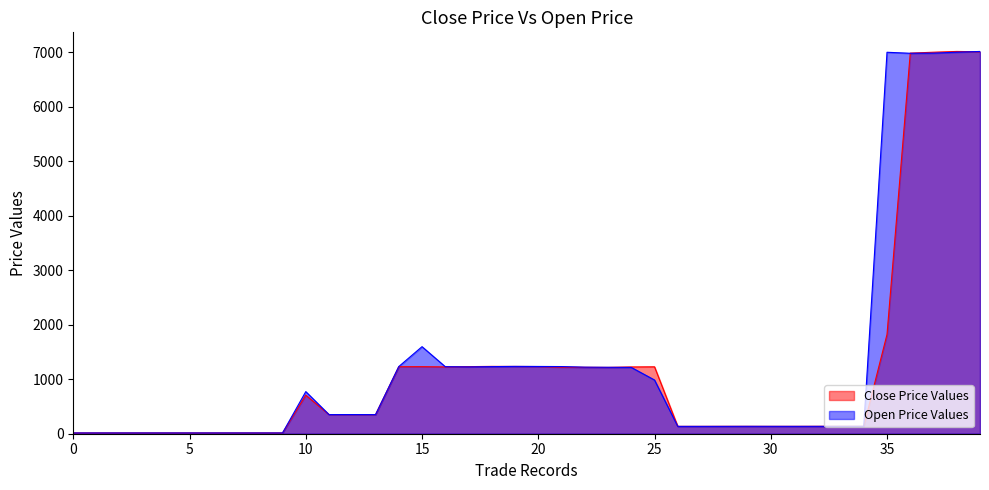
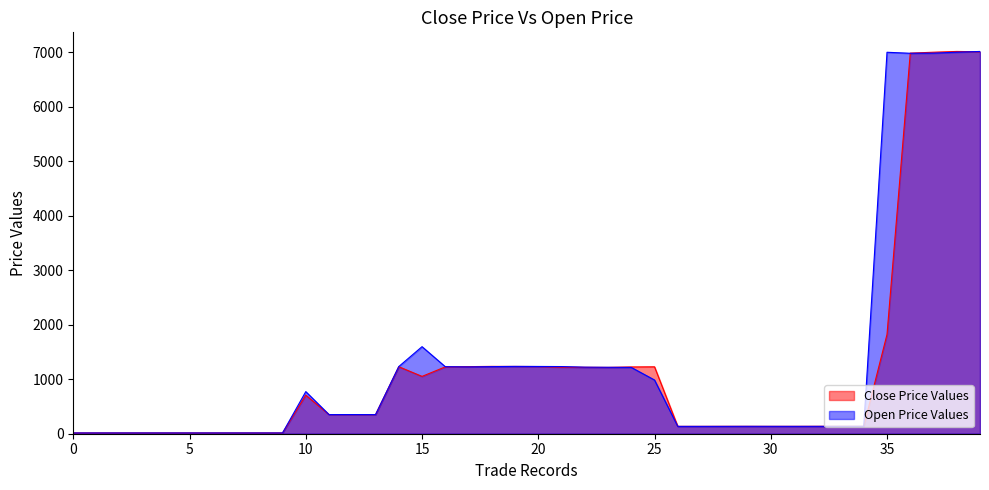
Close Price Values, 15: 1200 -> 1100
